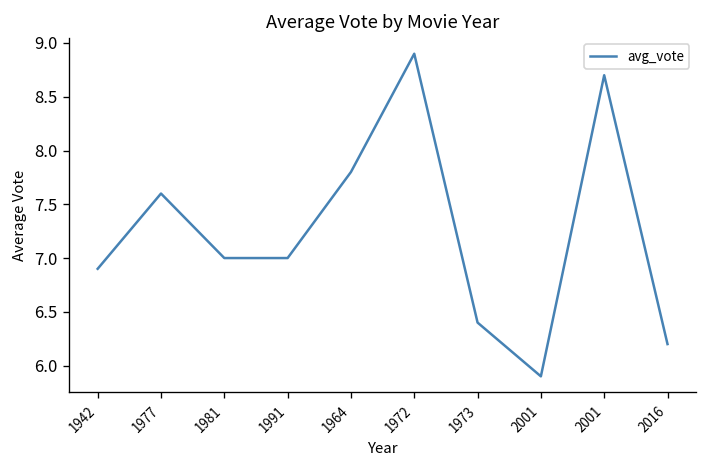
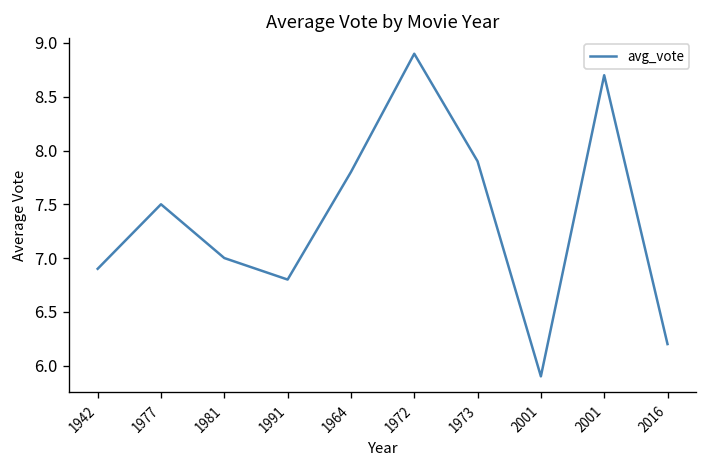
1977: 7.6 -> 7.5
1991: 7.0 -> 6.8
1973: 6.4 -> 7.9
